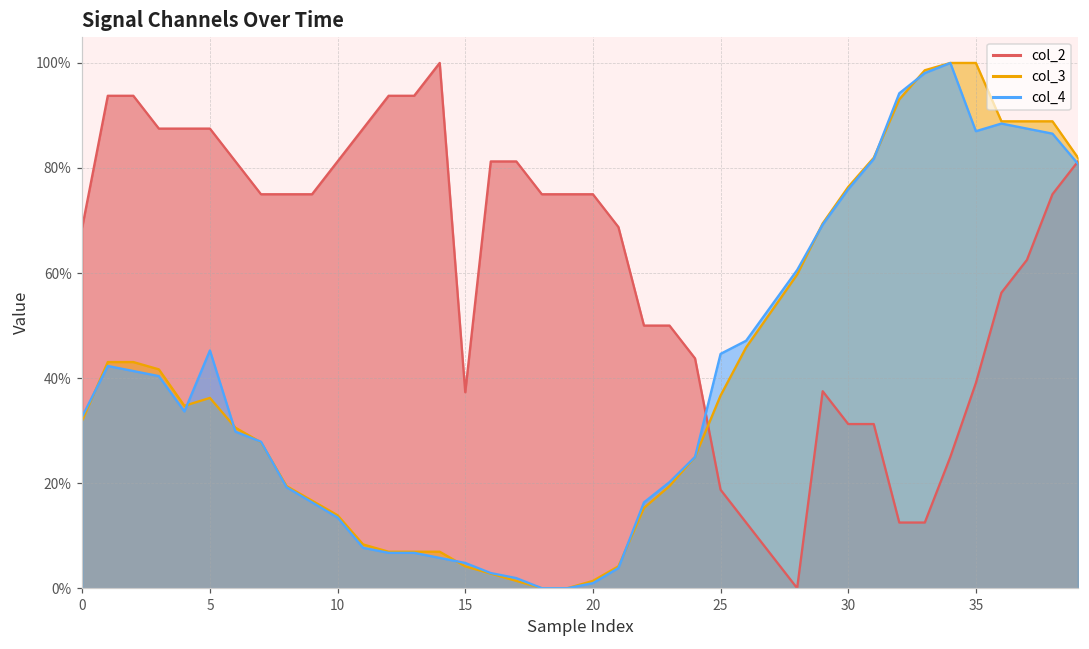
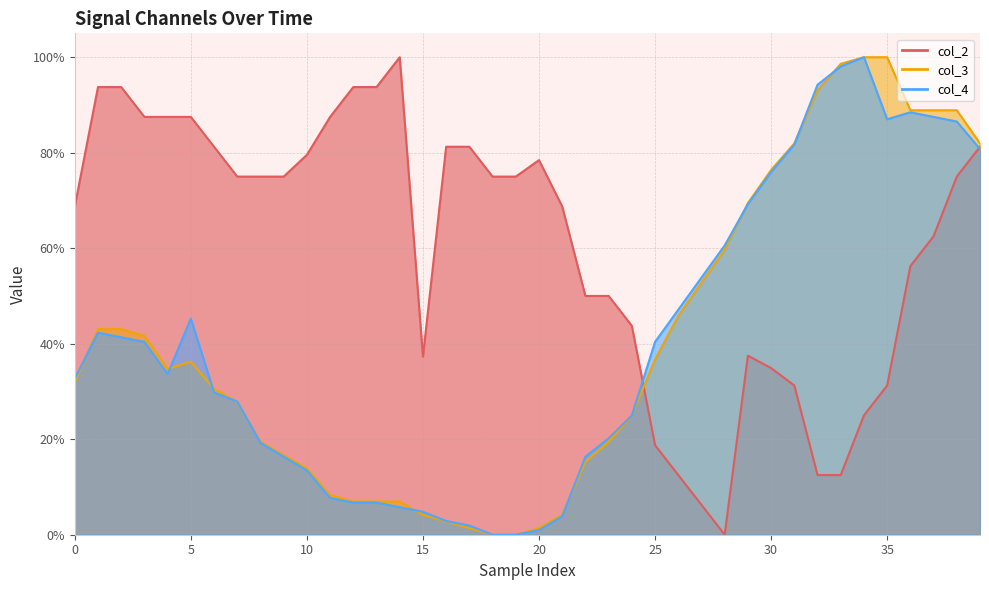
col_2, 10: 81% -> 80%
col_2, 20: 75% -> 78%
col_4, 25: 45% -> 40%
col_2, 30: 31% -> 35%
col_2, 35: 39% -> 31%
